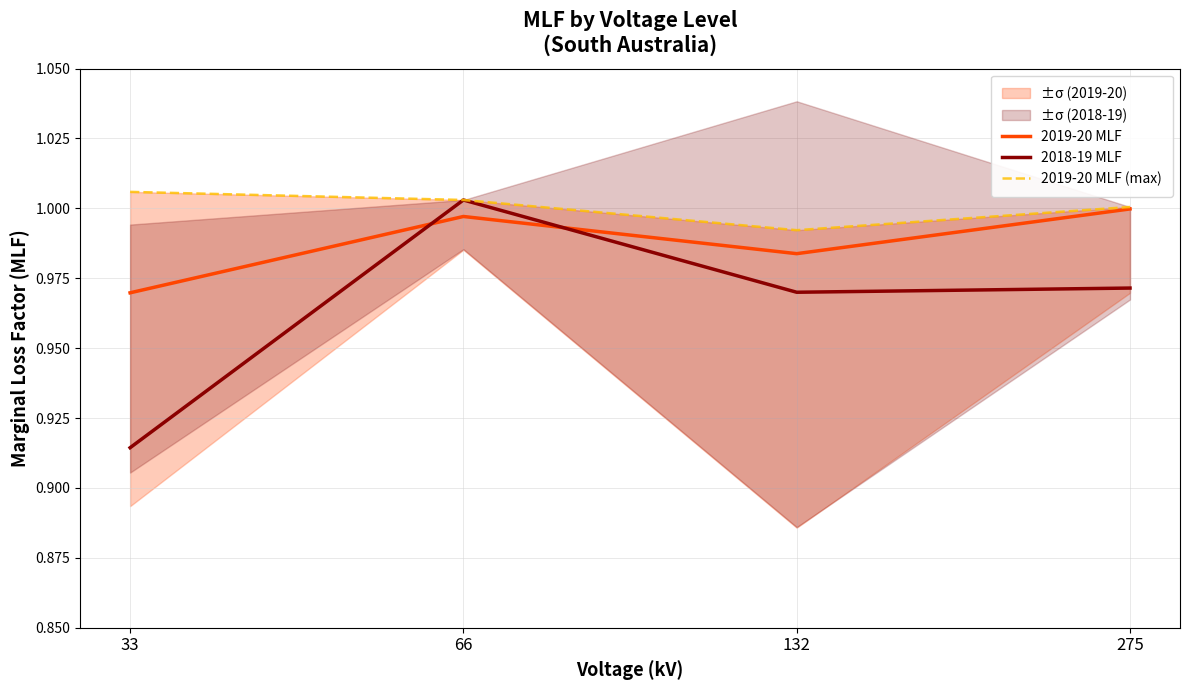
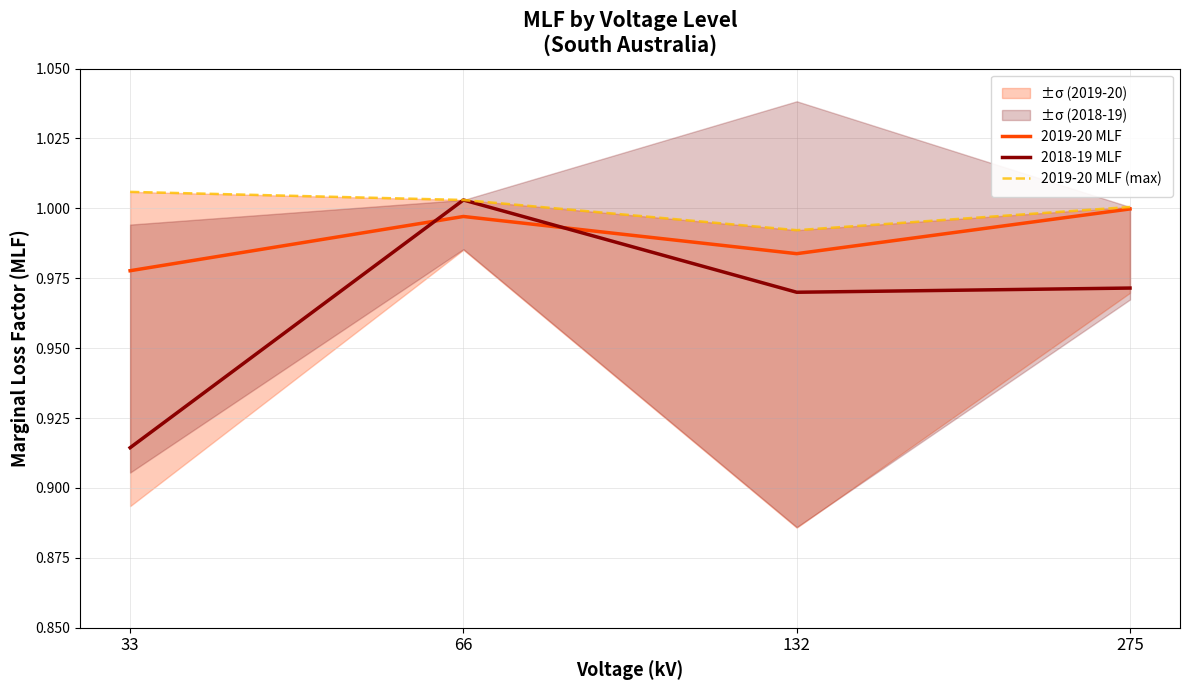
2019-20 MLF, 33: 0.970 -> 0.978
